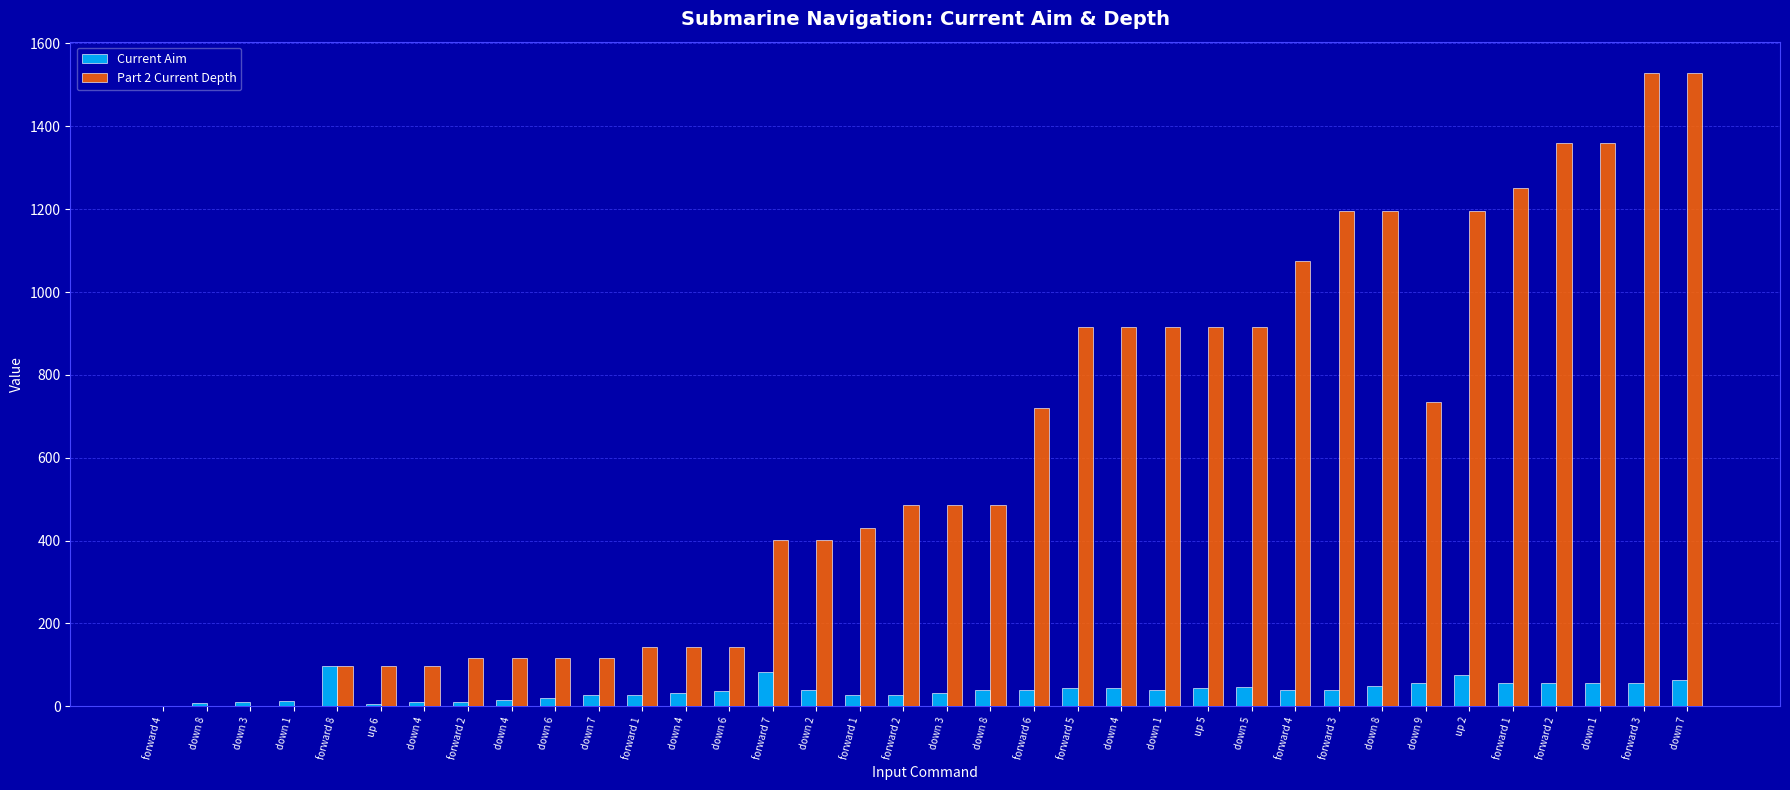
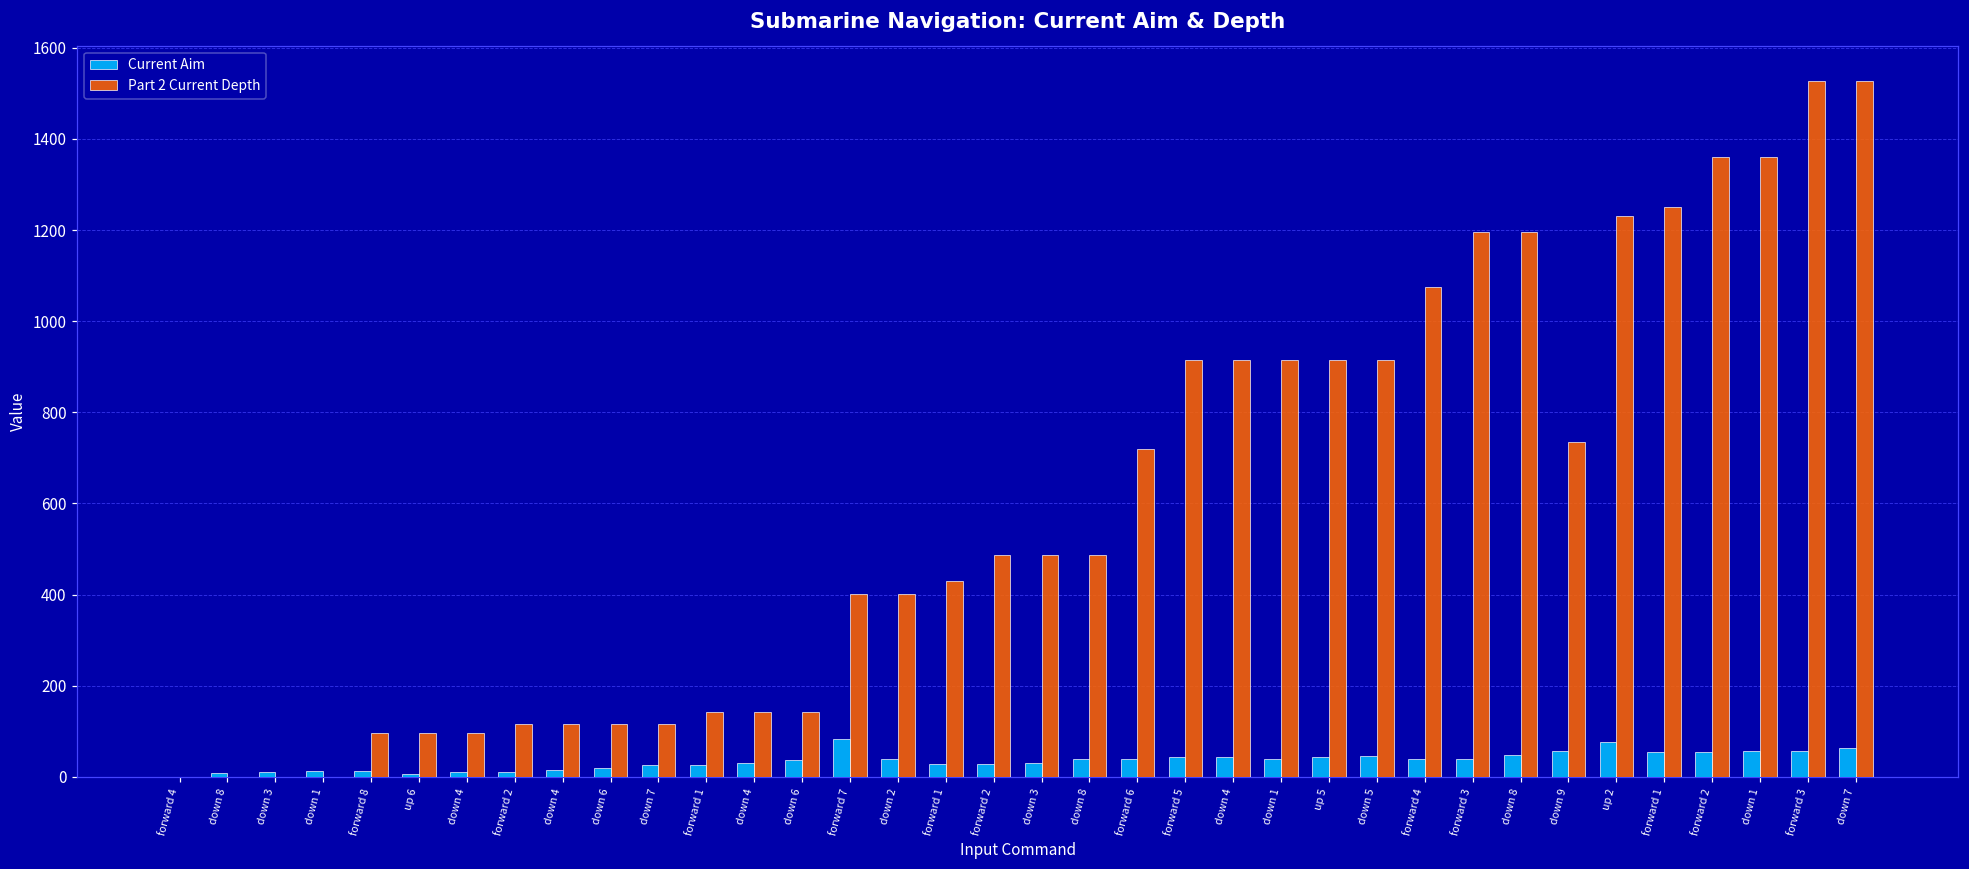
Current Aim, forward 8: 100 -> 10
Part 2 Current Depth, up 2: 1200 -> 1230
